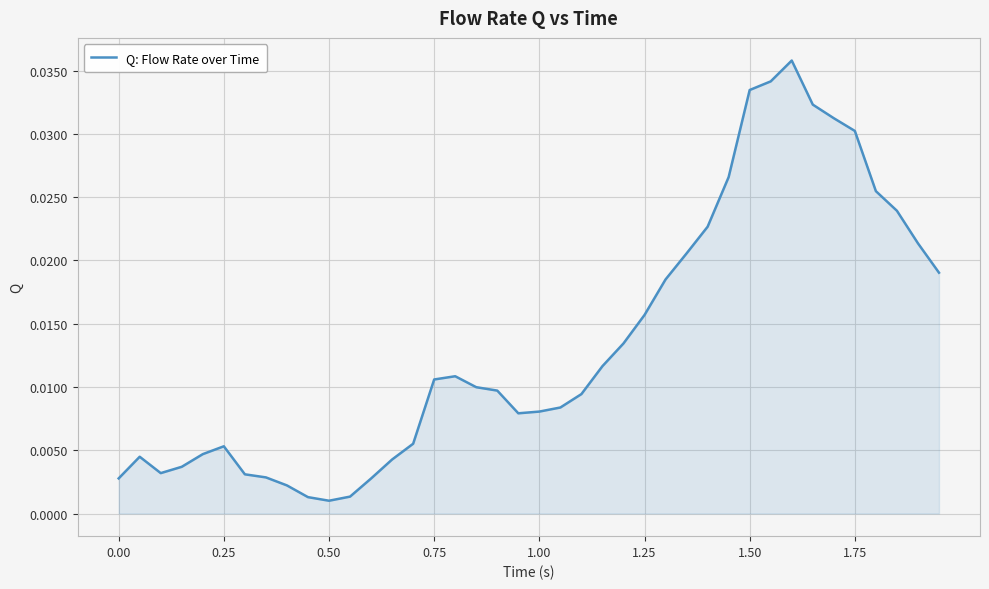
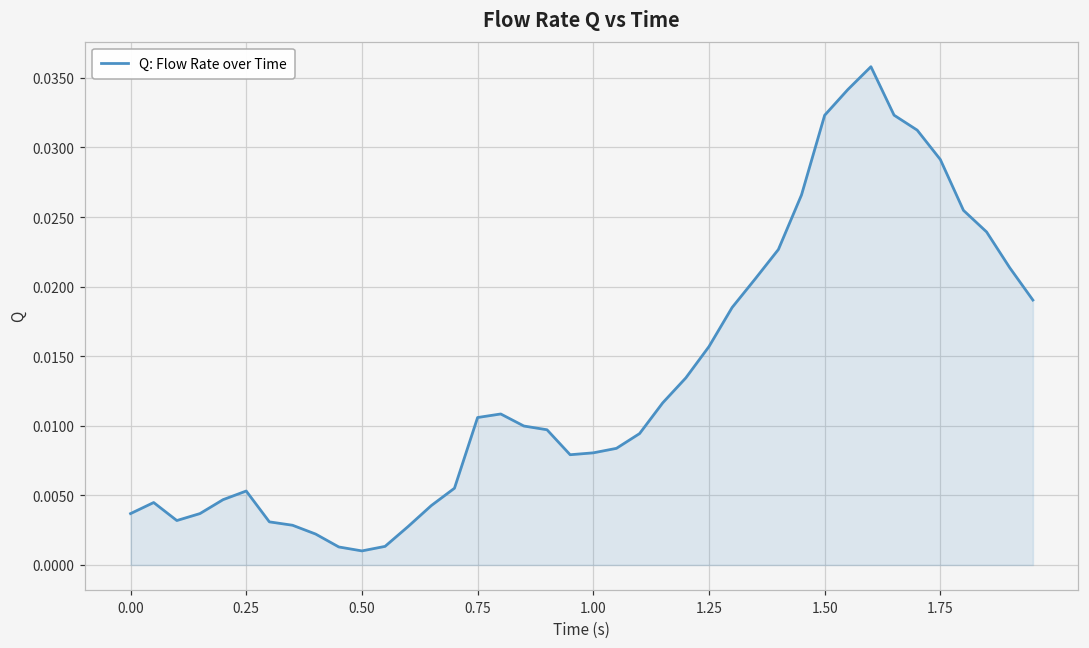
0.00: 0.0028 -> 0.0037
1.50: 0.0335 -> 0.0323
1.75: 0.0302 -> 0.0291
